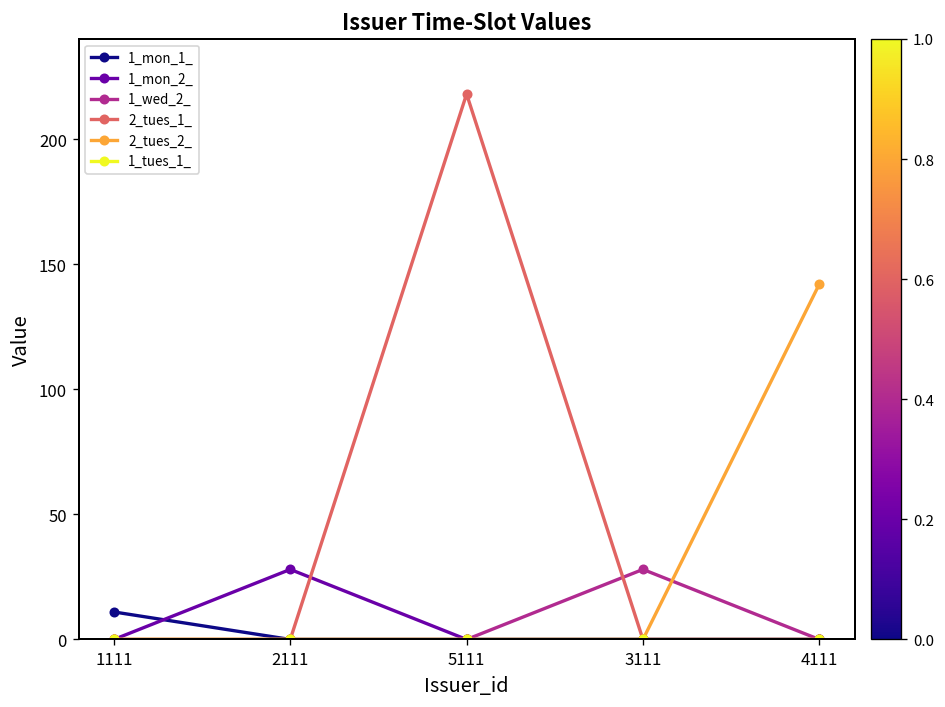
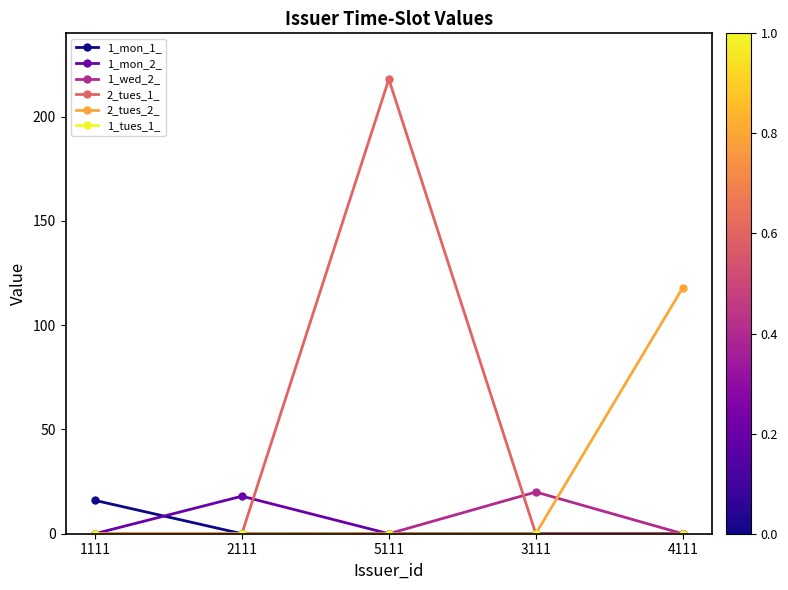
1_mon_1_, 1111: 11 -> 16
1_mon_2_, 2111: 28 -> 18
1_wed_2_, 3111: 28 -> 20
2_tues_2_, 4111: 142 -> 118
